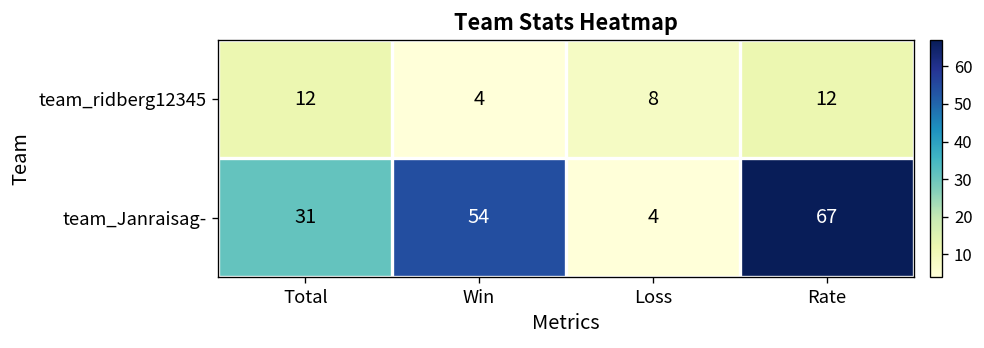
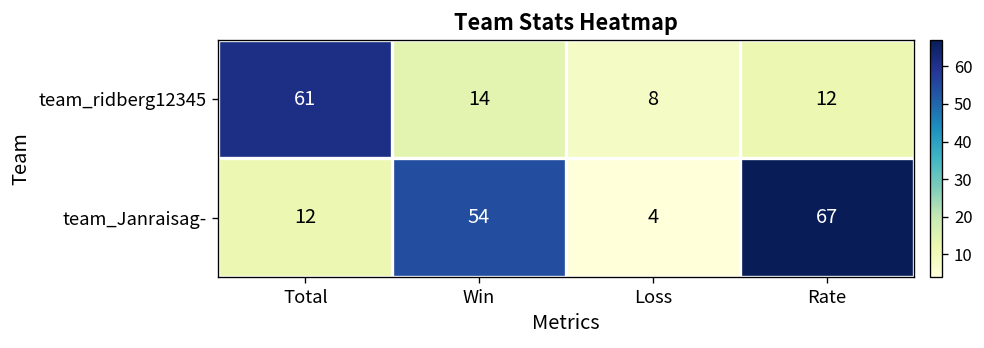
team_ridberg12345, Total: 12 -> 61
team_ridberg12345, Win: 4 -> 14
team_Janraisag-, Total: 31 -> 12
